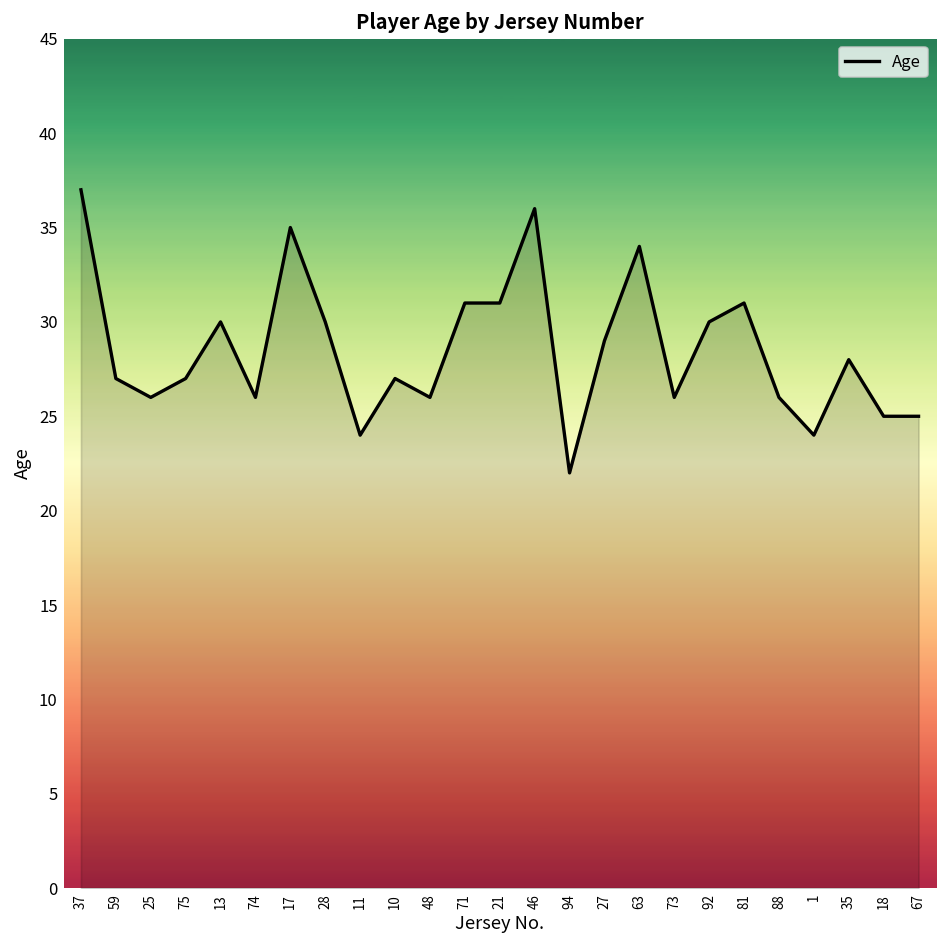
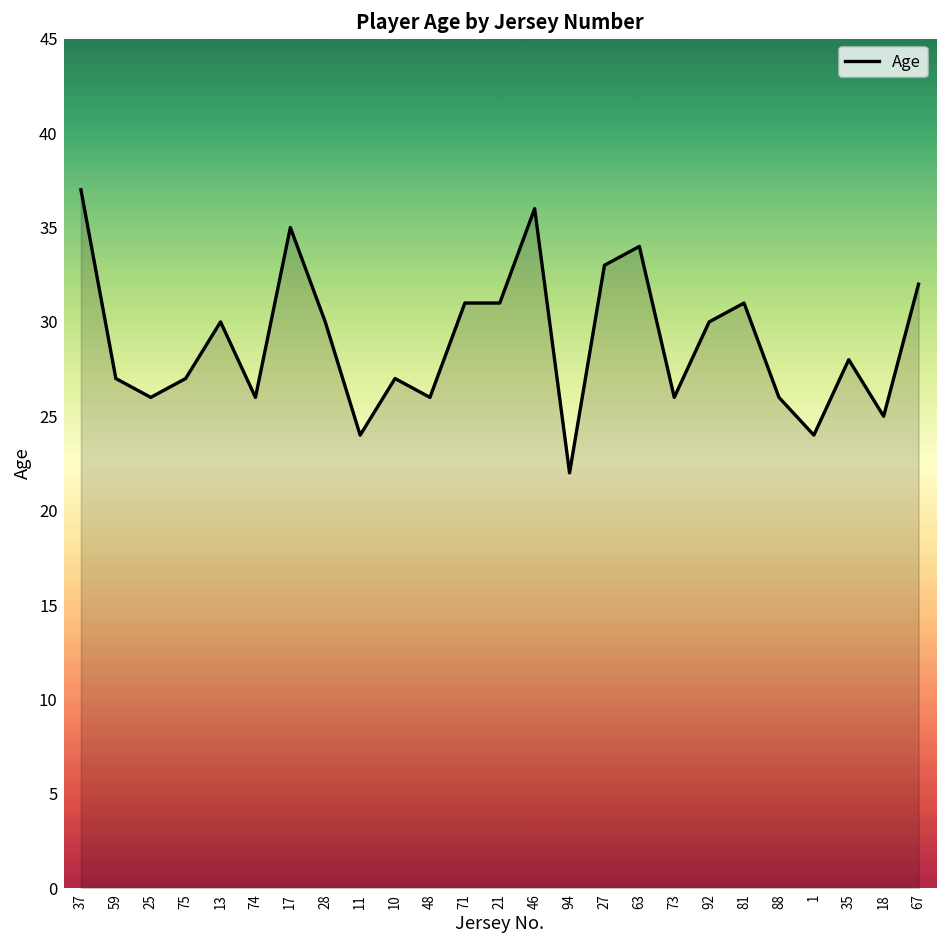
27: 29 -> 33
67: 25 -> 32
